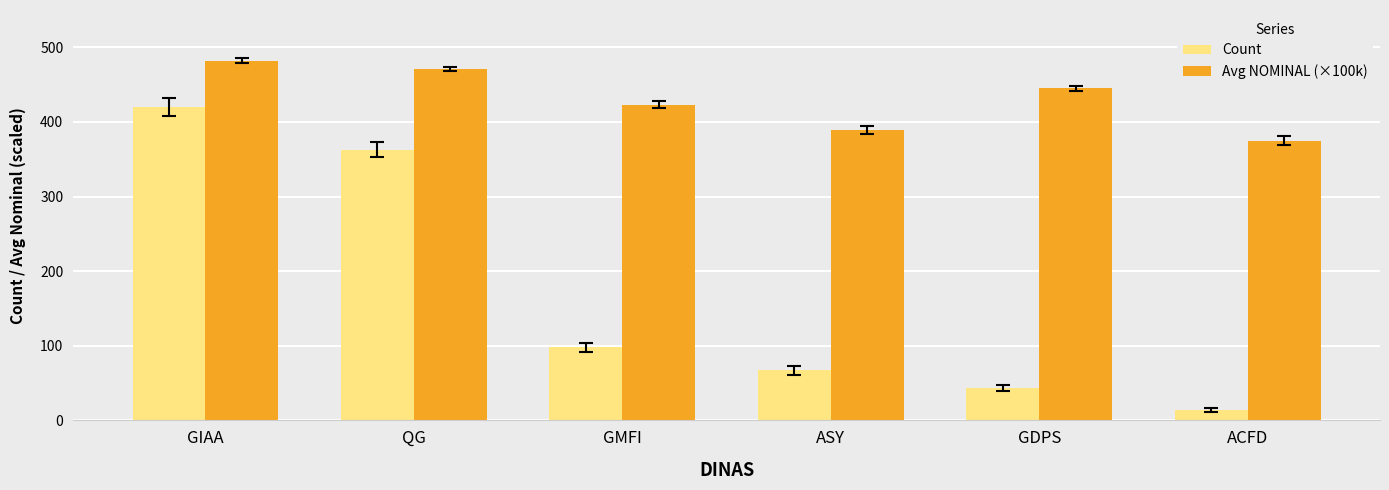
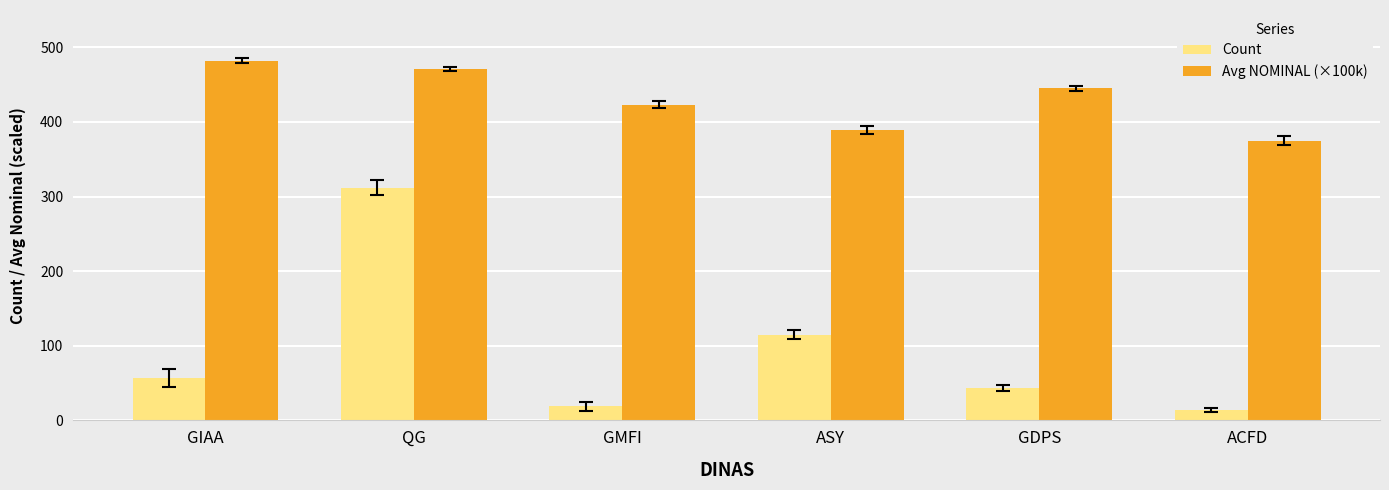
Count, GIAA: 420 -> 60
Count, QG: 360 -> 310
Count, GMFI: 100 -> 20
Count, ASY: 70 -> 120
